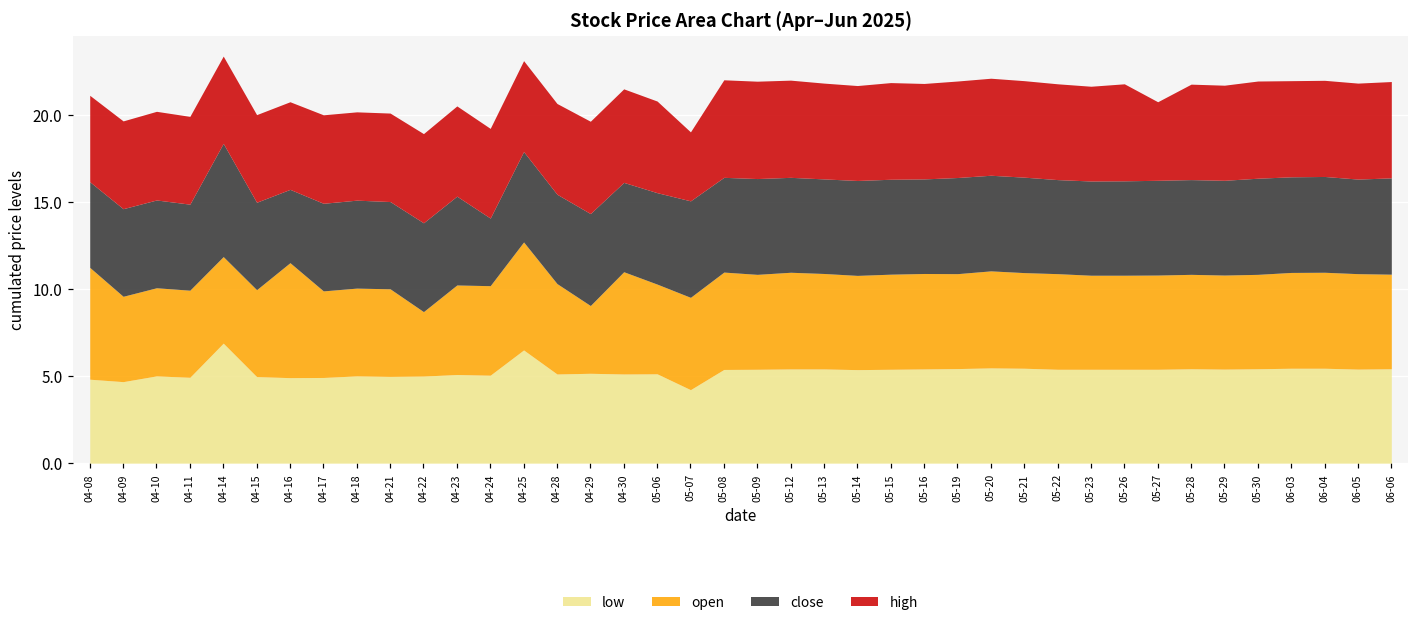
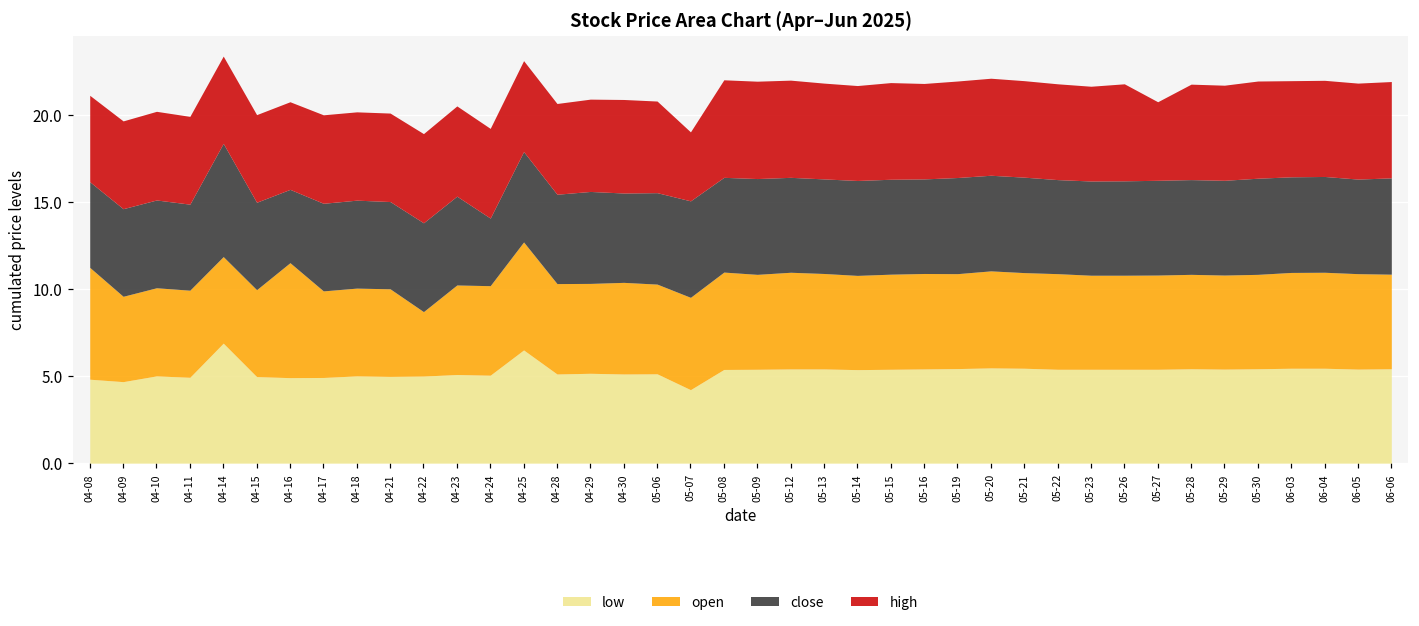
open, 04-29: 3.9 -> 5.2
open, 04-30: 5.9 -> 5.3
